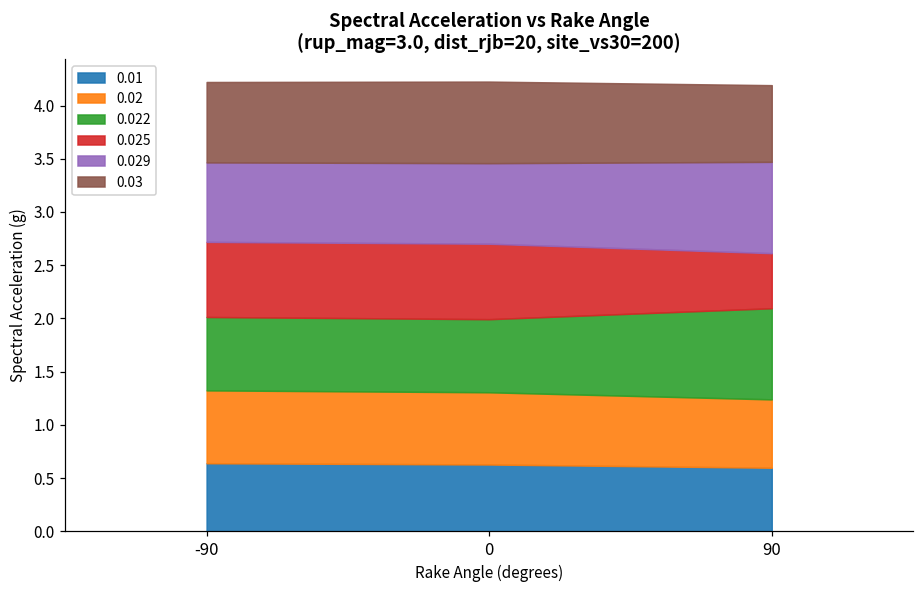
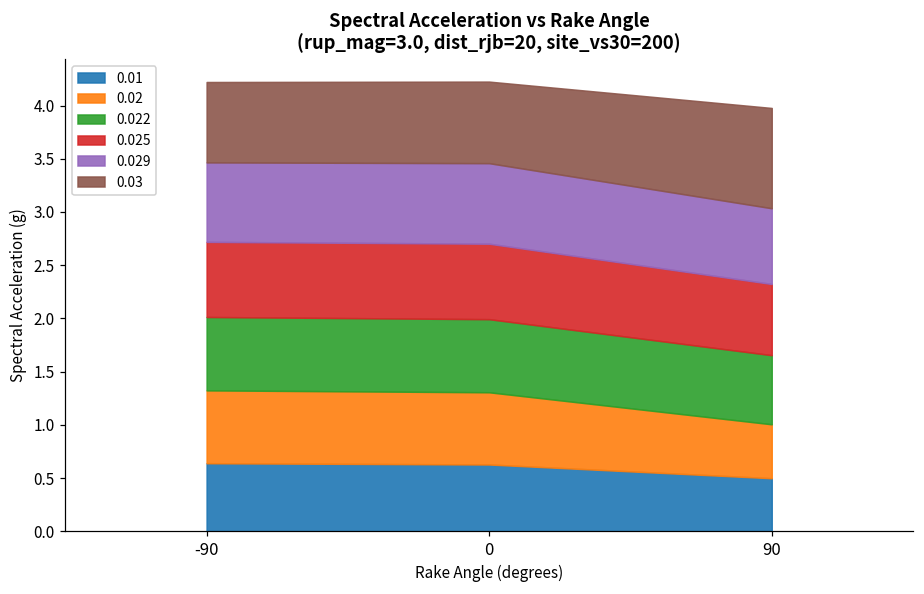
0.01, 90: 0.6 -> 0.5
0.02, 90: 0.6 -> 0.5
0.022, 90: 0.9 -> 0.6
0.025, 90: 0.5 -> 0.7
0.029, 90: 0.9 -> 0.7
0.03, 90: 0.7 -> 0.9
